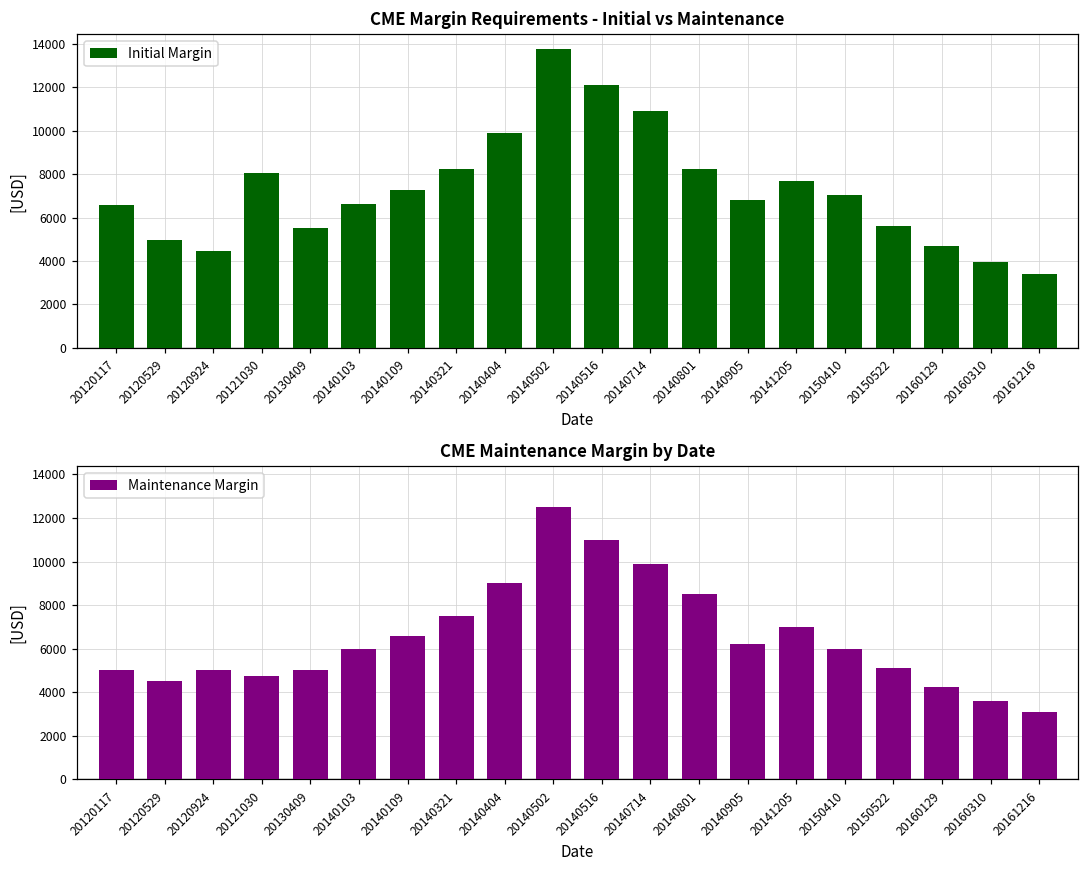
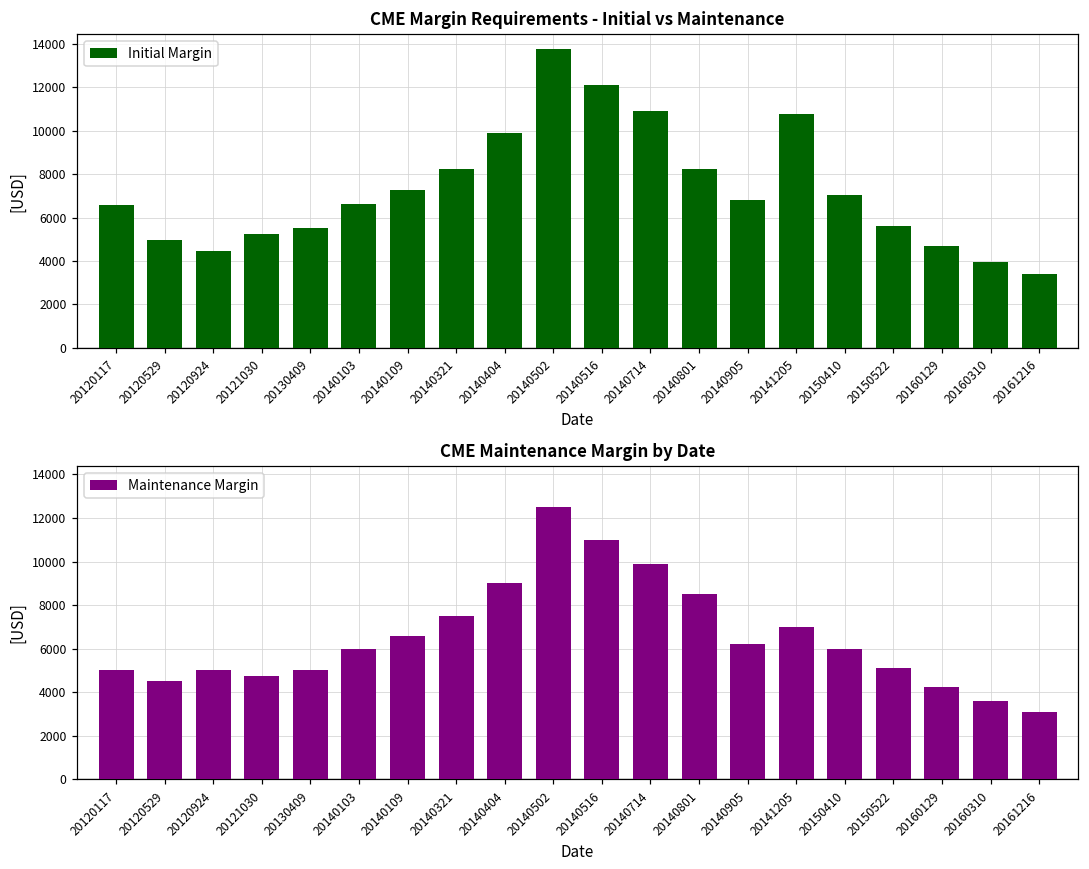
CME Margin Requirements - Initial vs Maintenance, 20121030: 8100 -> 5200
CME Margin Requirements - Initial vs Maintenance, 20141205: 7700 -> 10800
